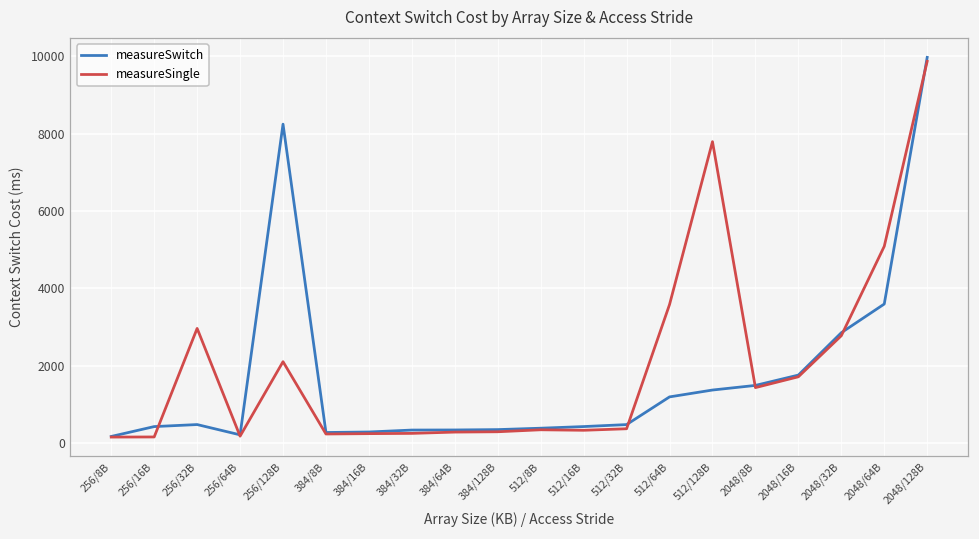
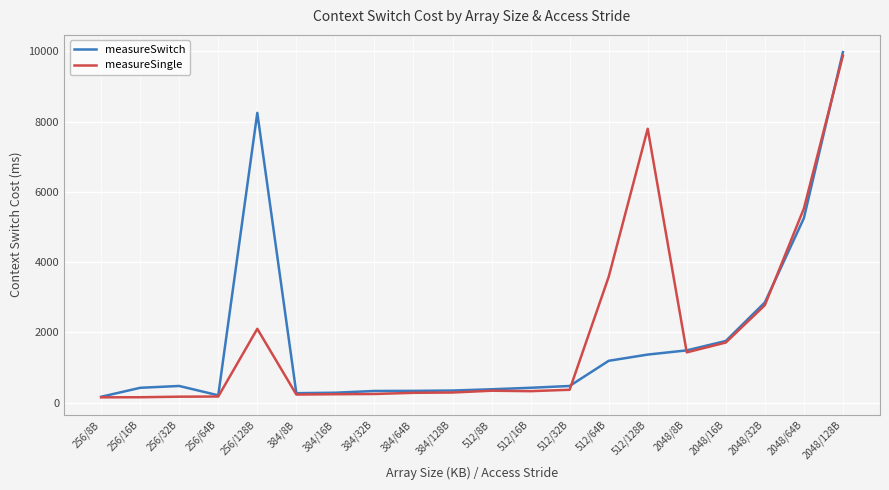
measureSingle, 256/32B: 3000 -> 200
measureSwitch, 2048/64B: 3600 -> 5300
measureSingle, 2048/64B: 5100 -> 5500
